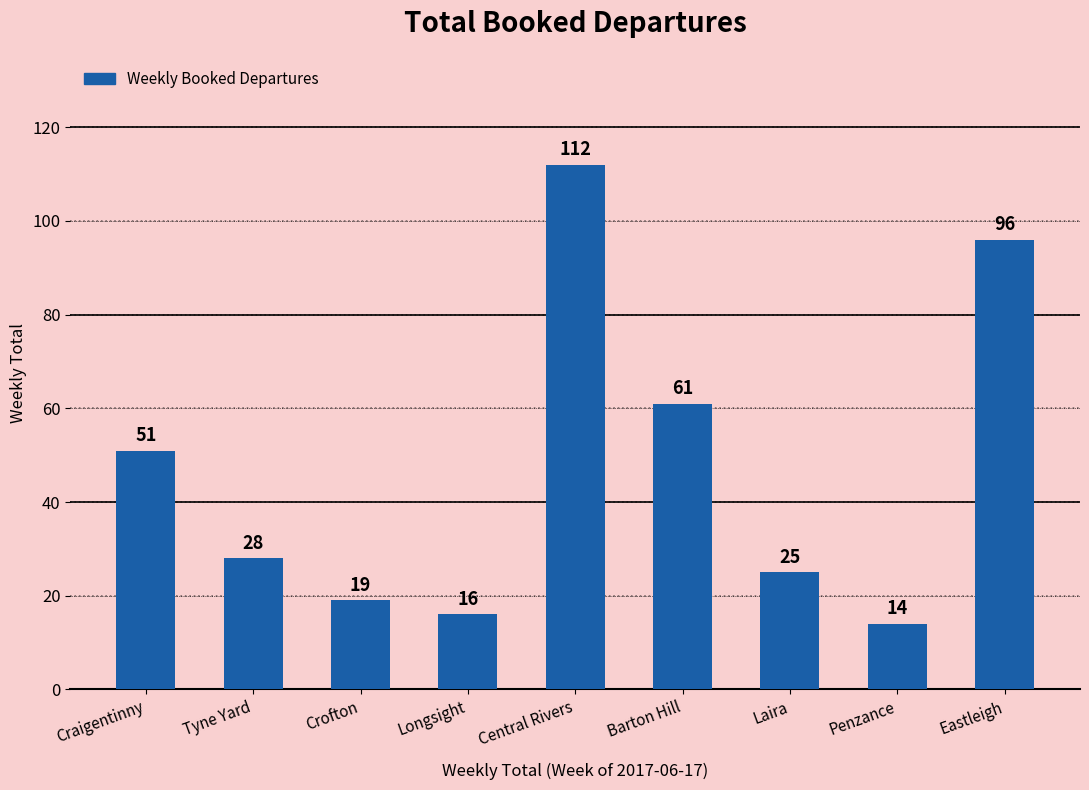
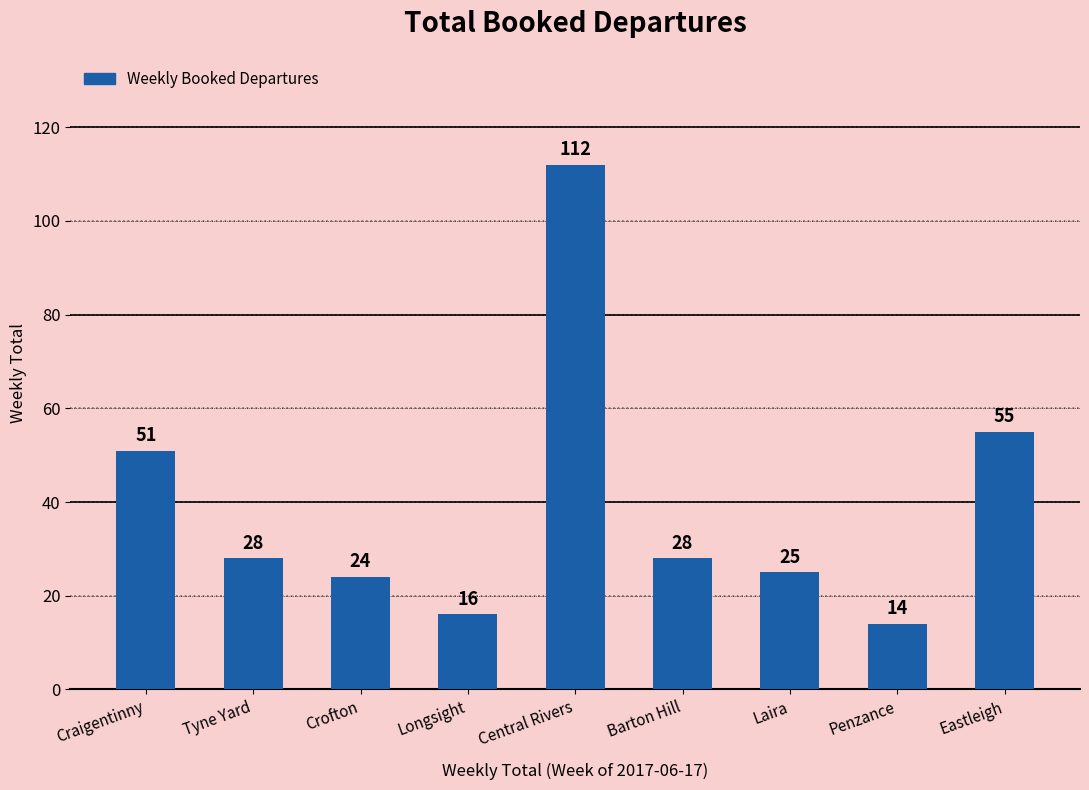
Crofton: 19 -> 24
Barton Hill: 61 -> 28
Eastleigh: 96 -> 55
